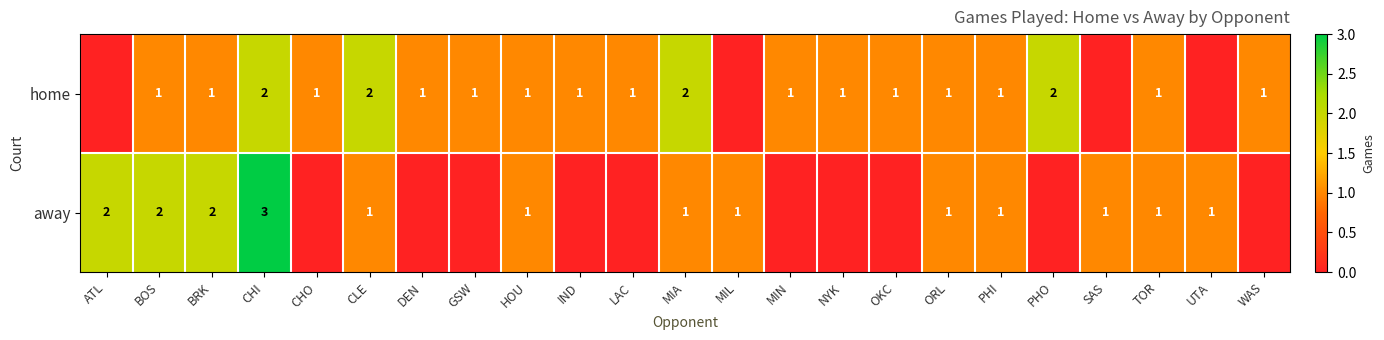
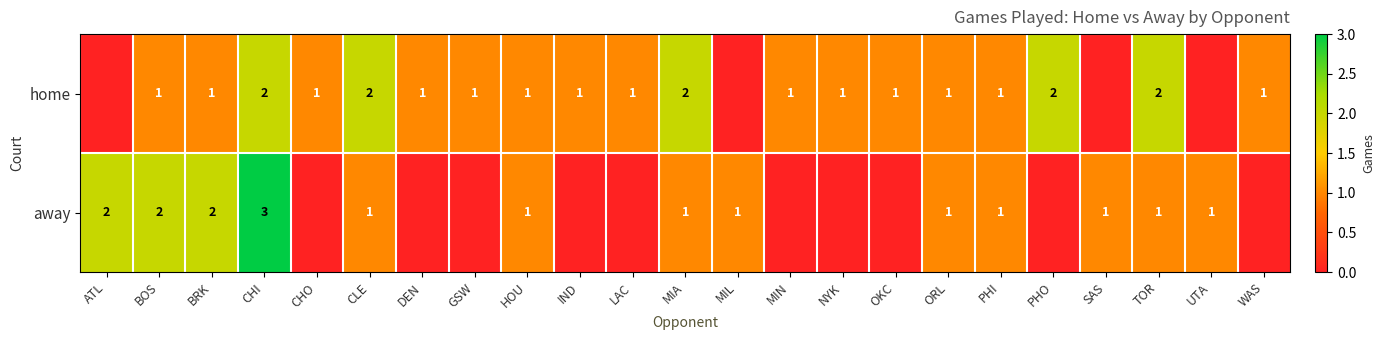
home, TOR: 1 -> 2
